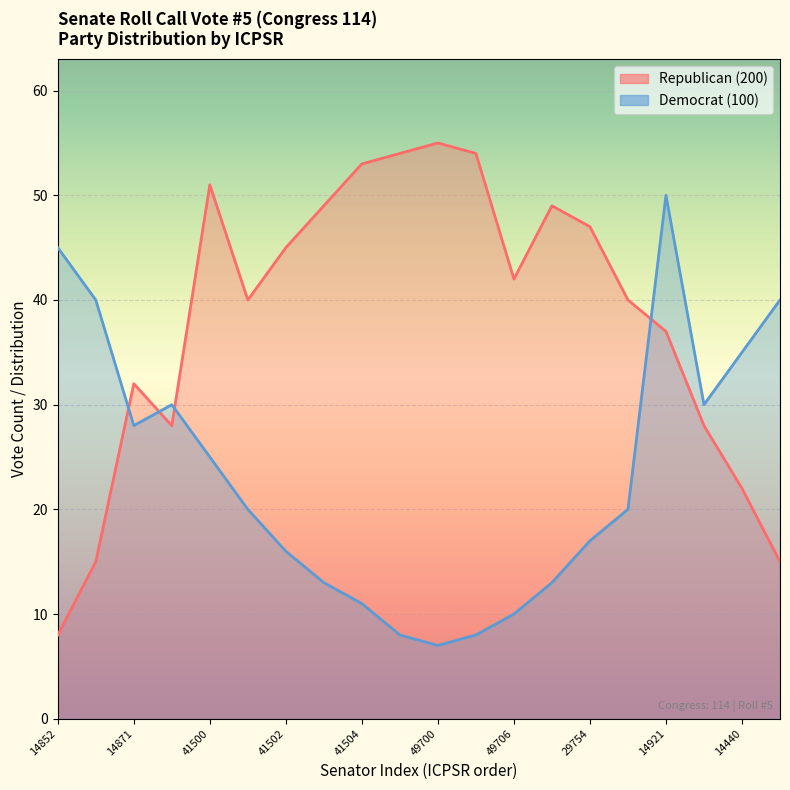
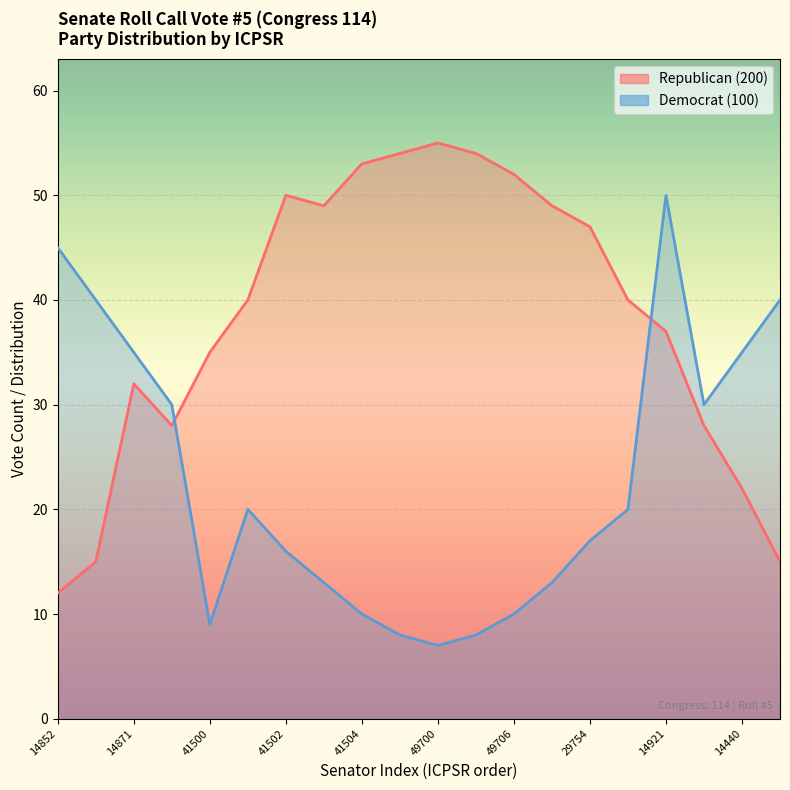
Republican (200), 14852: 8 -> 12
Democrat (100), 14871: 28 -> 35
Republican (200), 41500: 51 -> 35
Democrat (100), 41500: 25 -> 9
Republican (200), 41502: 45 -> 50
Democrat (100), 41504: 11 -> 10
Republican (200), 49706: 42 -> 52
